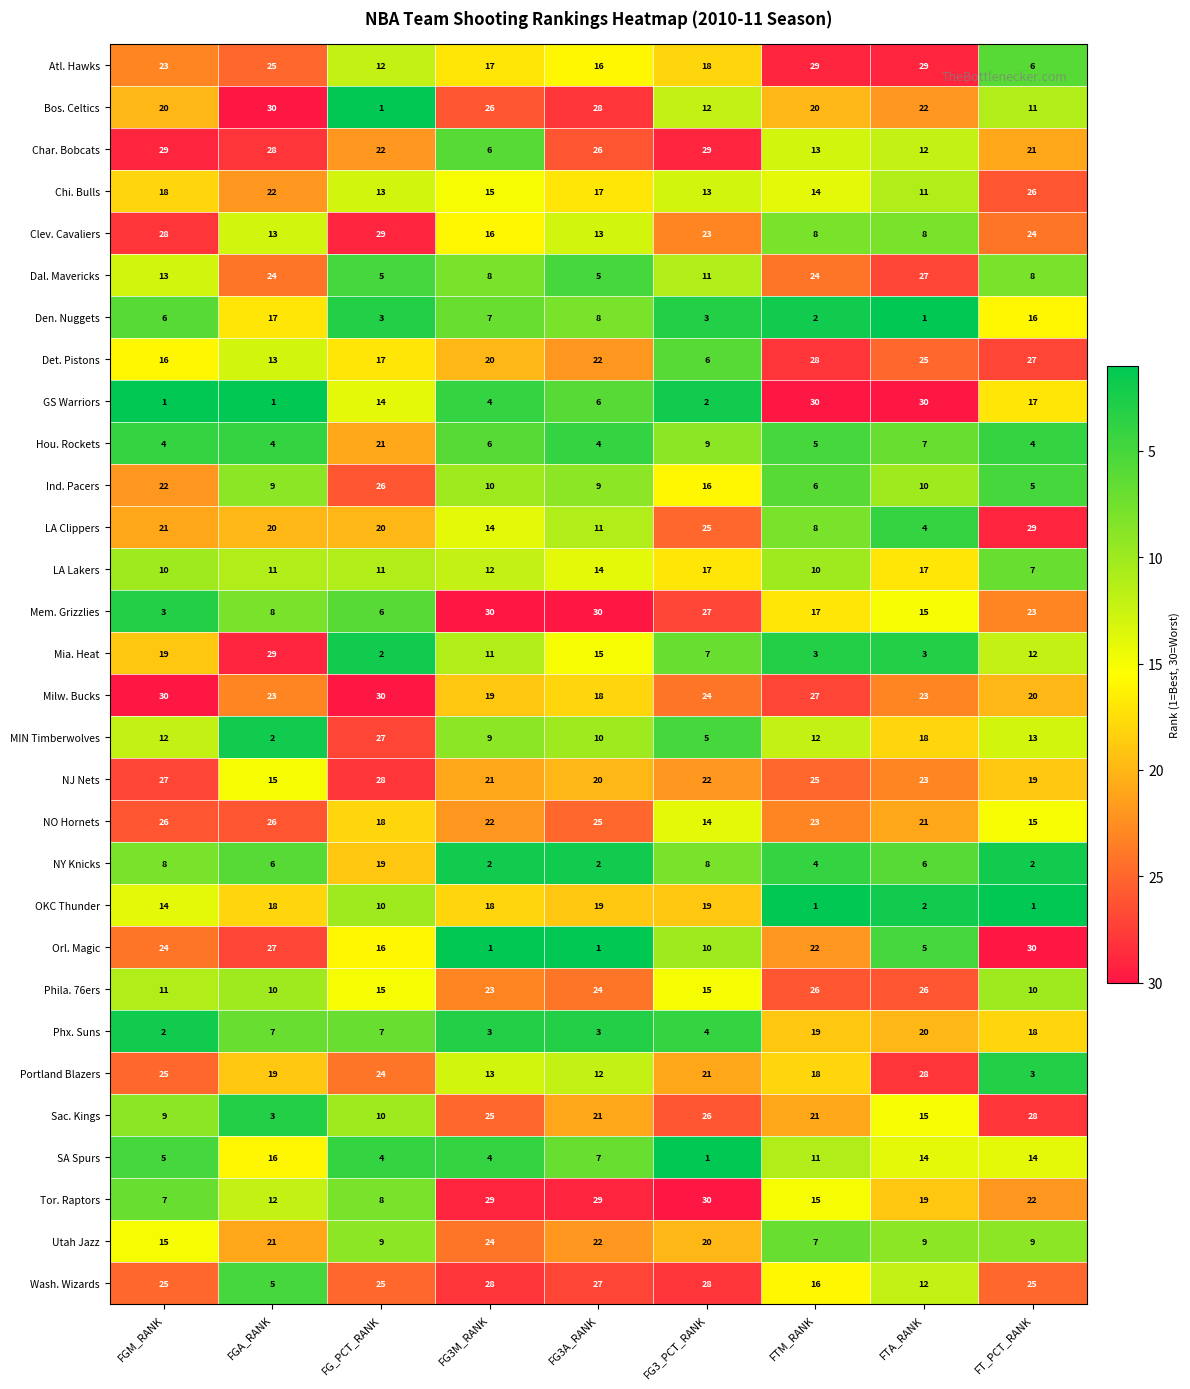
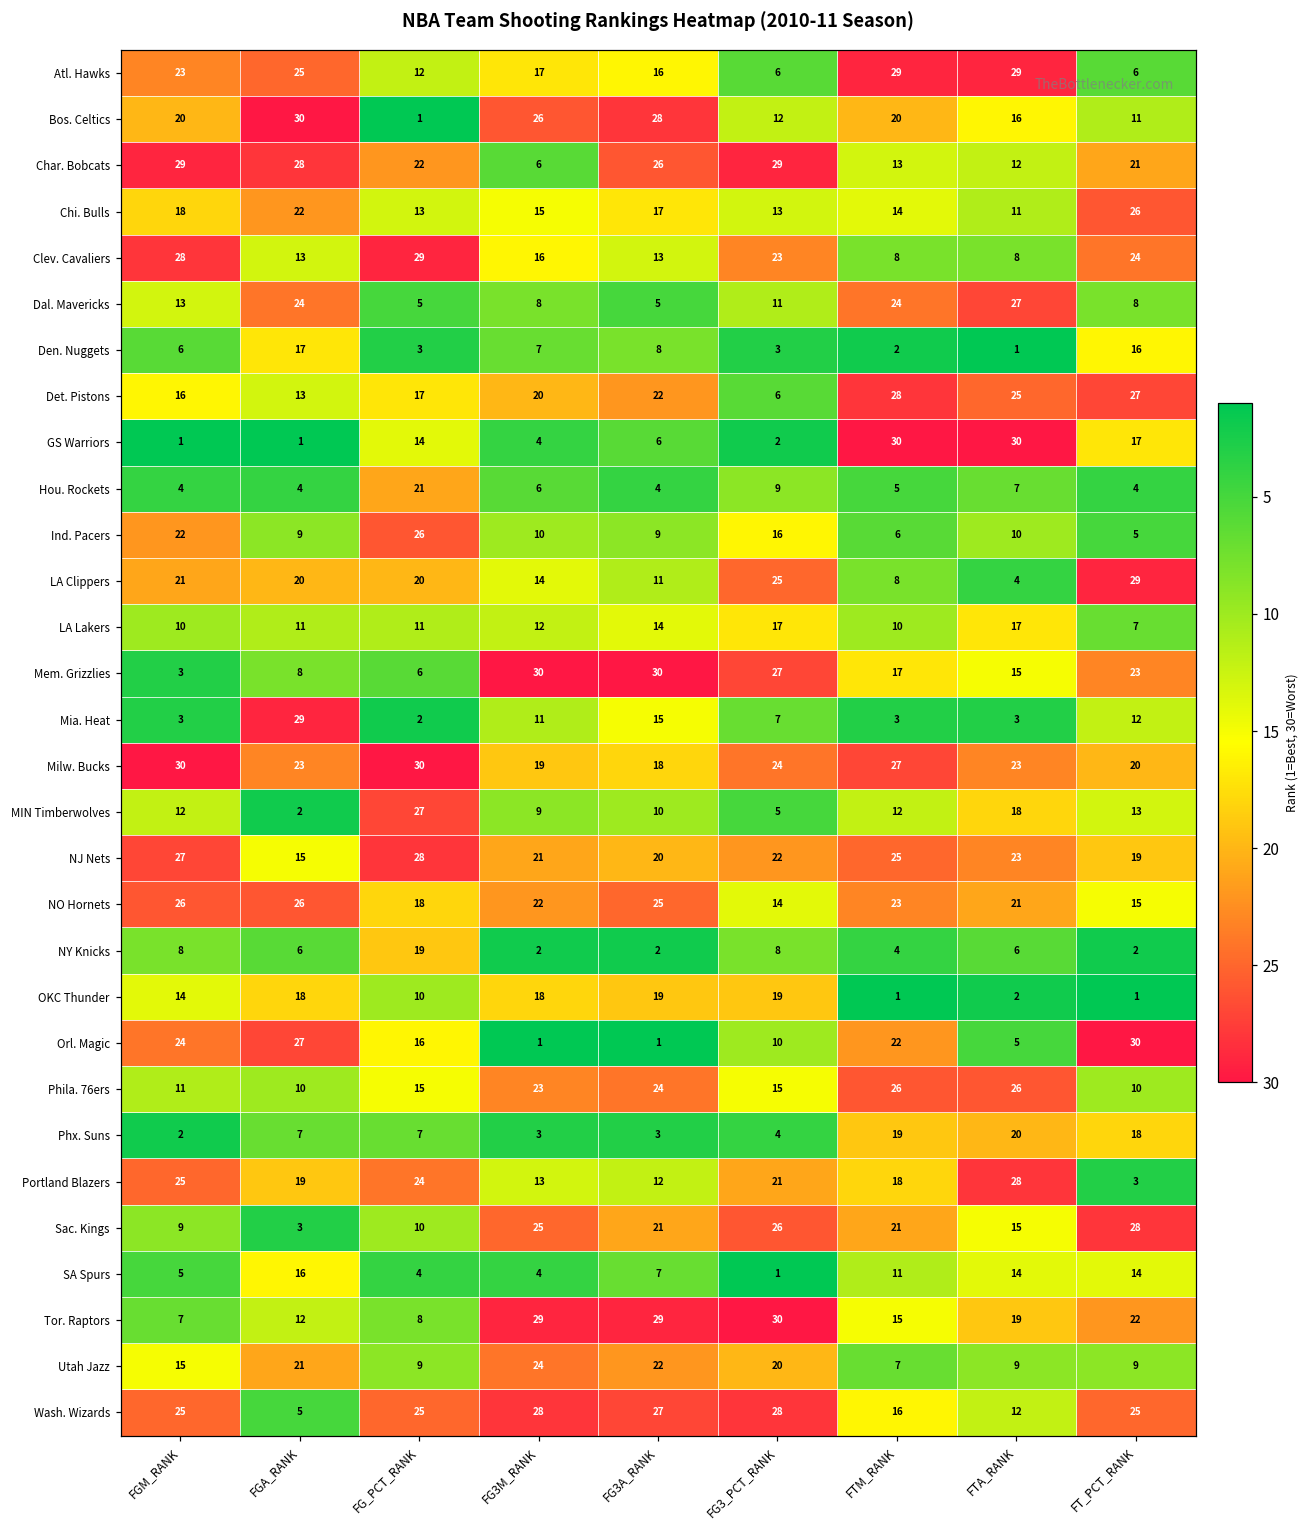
Atl. Hawks, FG3_PCT_RANK: 18 -> 6
Bos. Celtics, FTA_RANK: 22 -> 16
Mia. Heat, FGM_RANK: 19 -> 3
